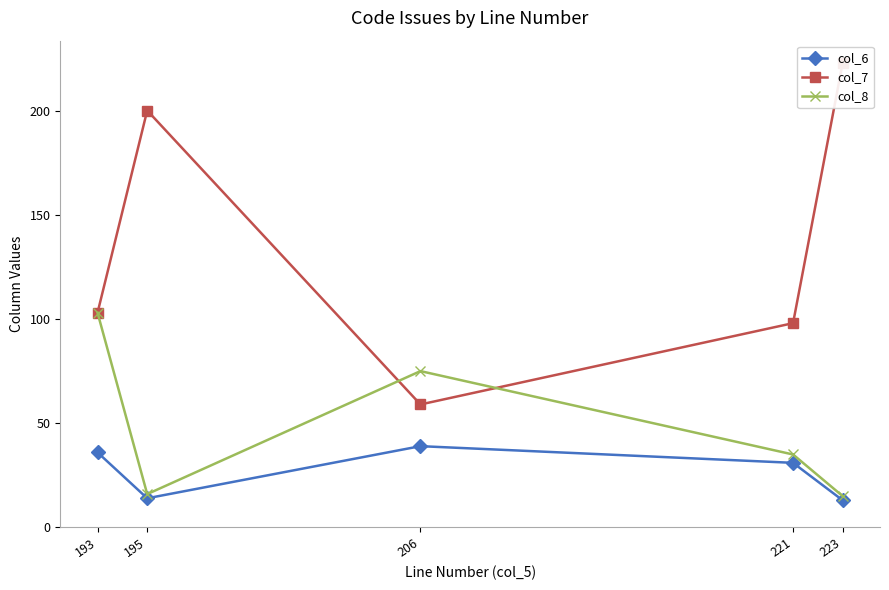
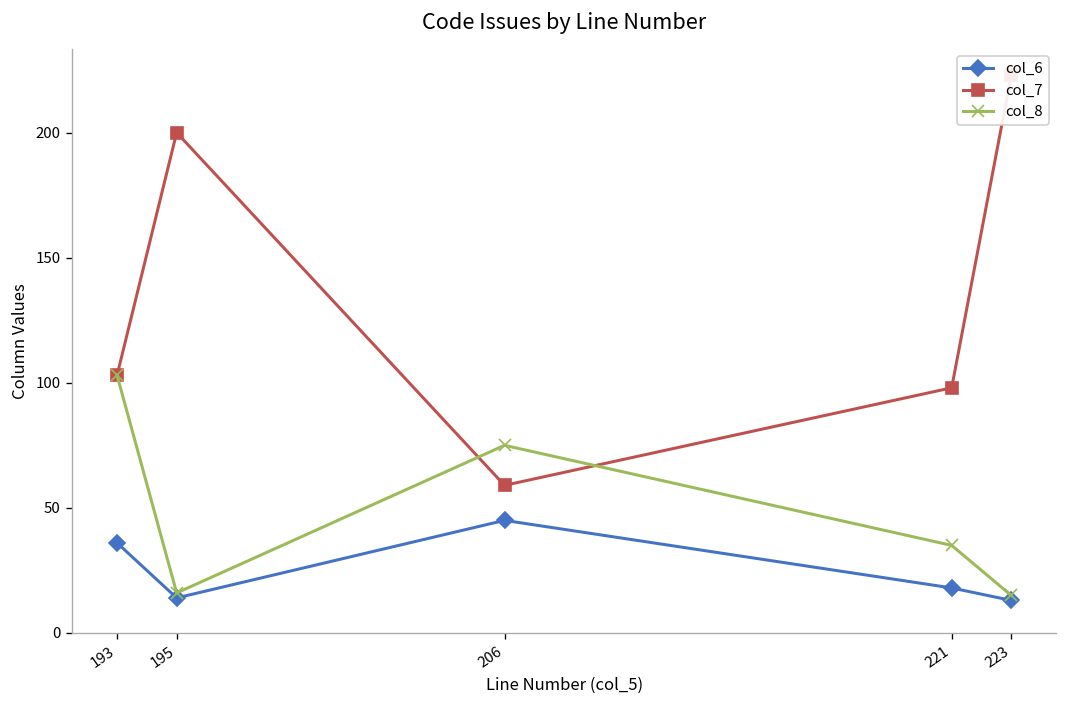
col_6, 206: 39 -> 45
col_6, 221: 31 -> 18
